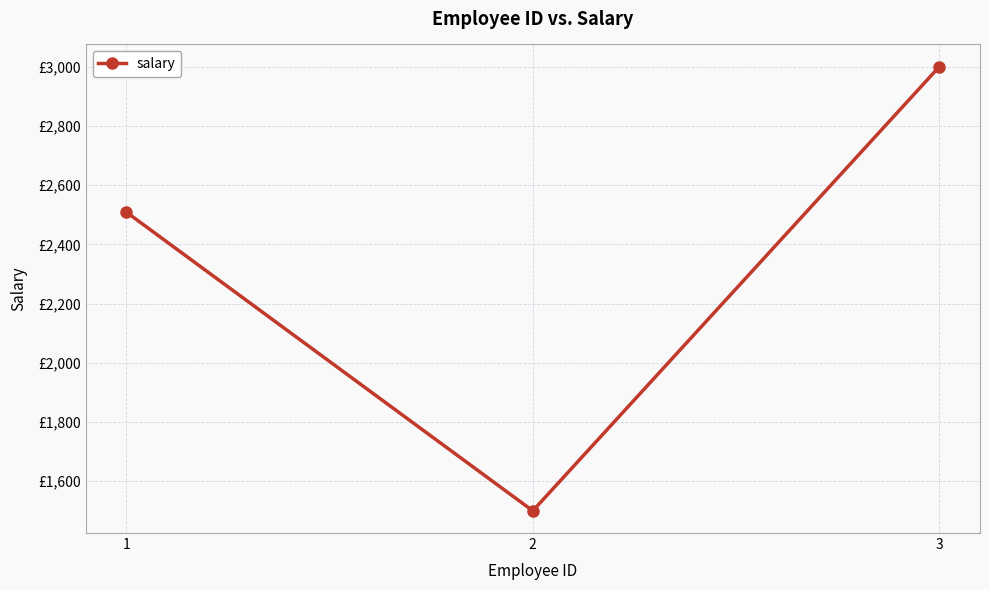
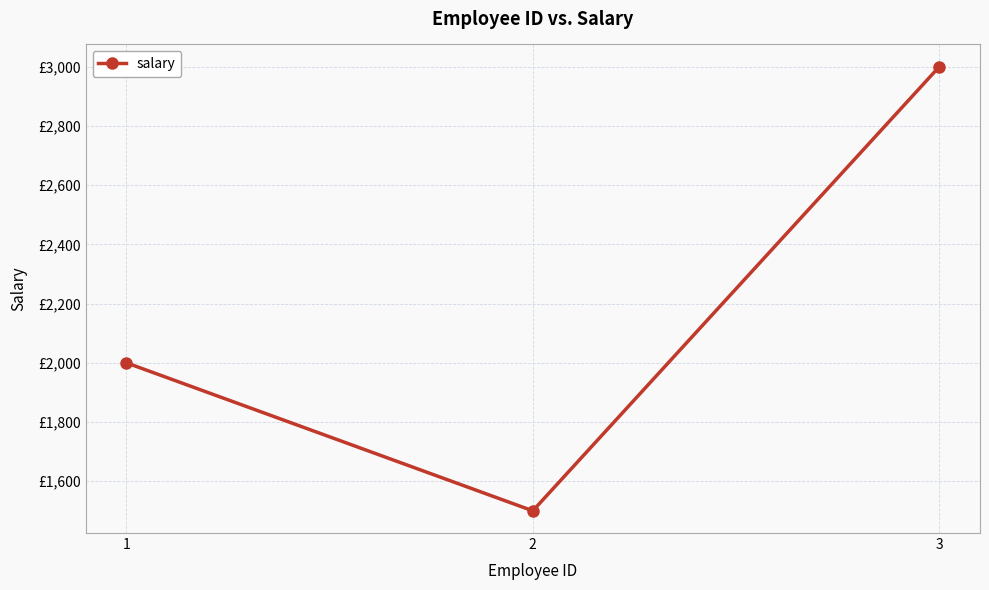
1: £2,510 -> £2,000
